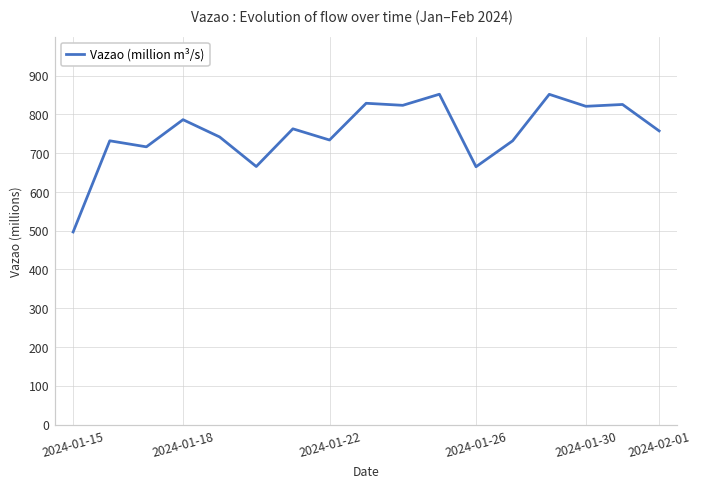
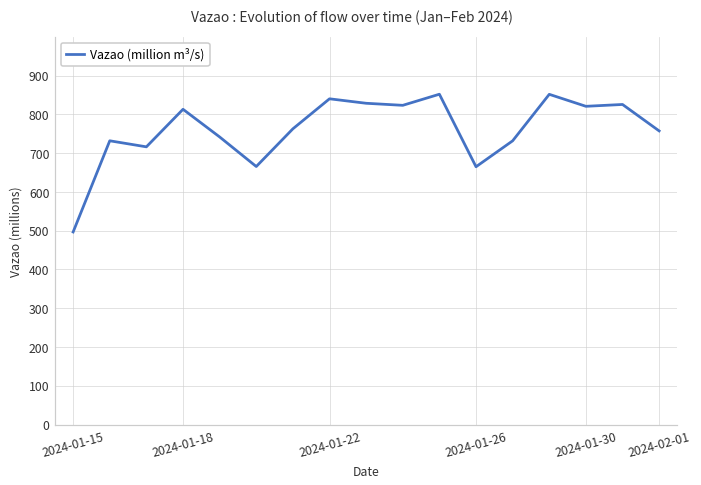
2024-01-18: 790 -> 810
2024-01-22: 730 -> 840
